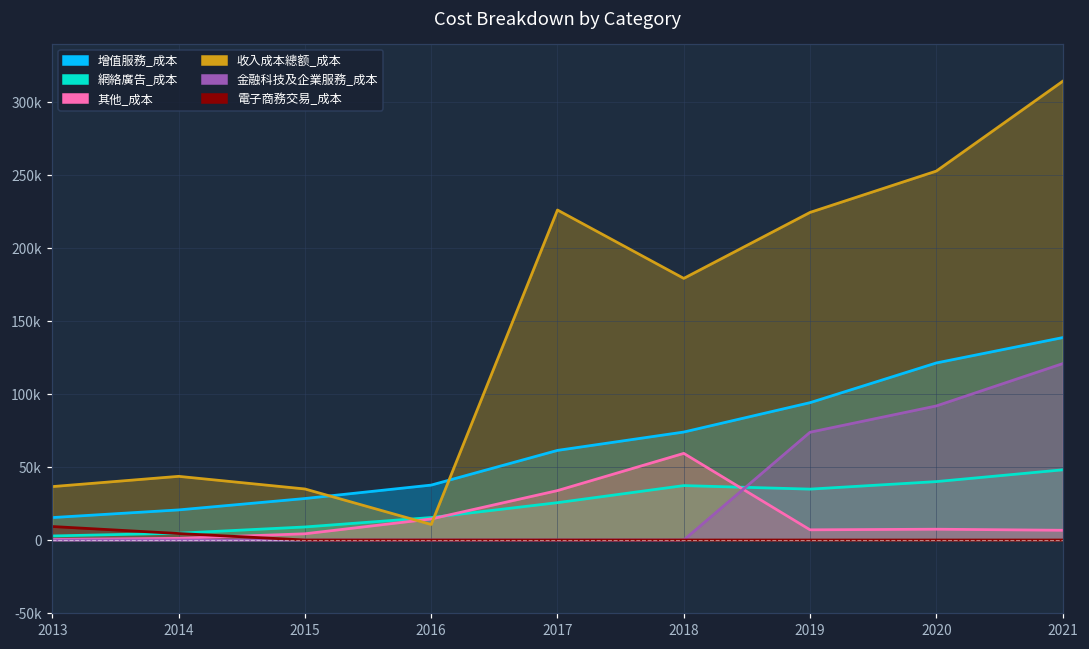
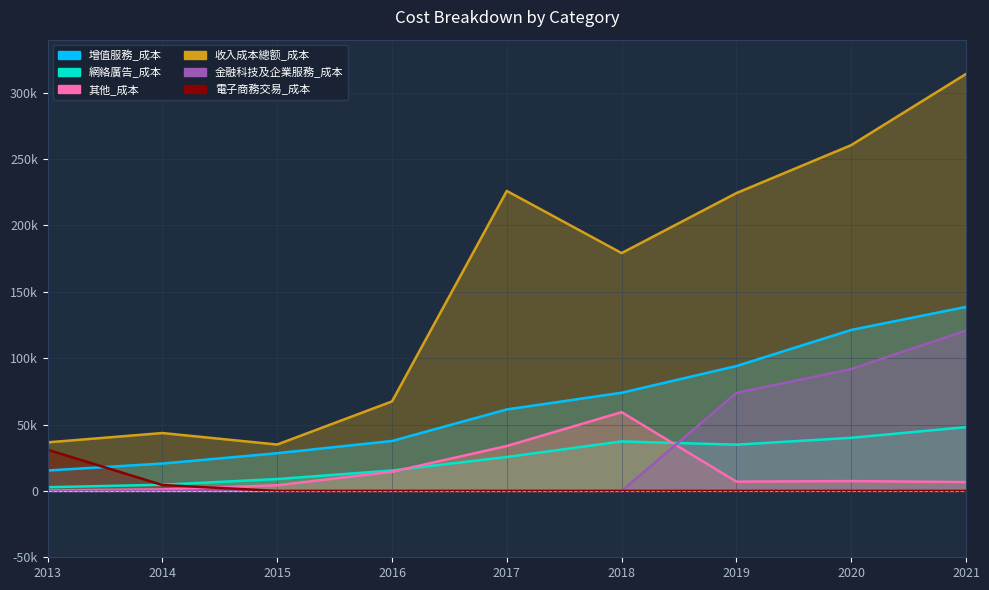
電子商務交易_成本, 2013: 9000 -> 31000
收入成本總额_成本, 2016: 11000 -> 67000
收入成本總额_成本, 2020: 253000 -> 261000
